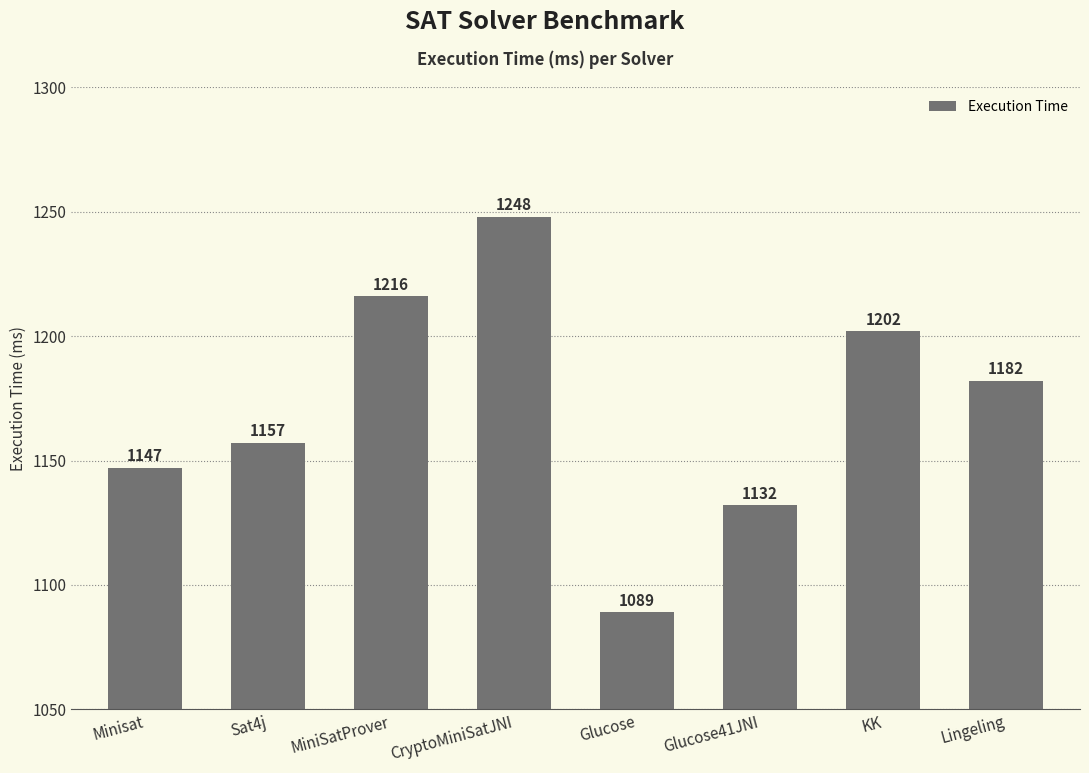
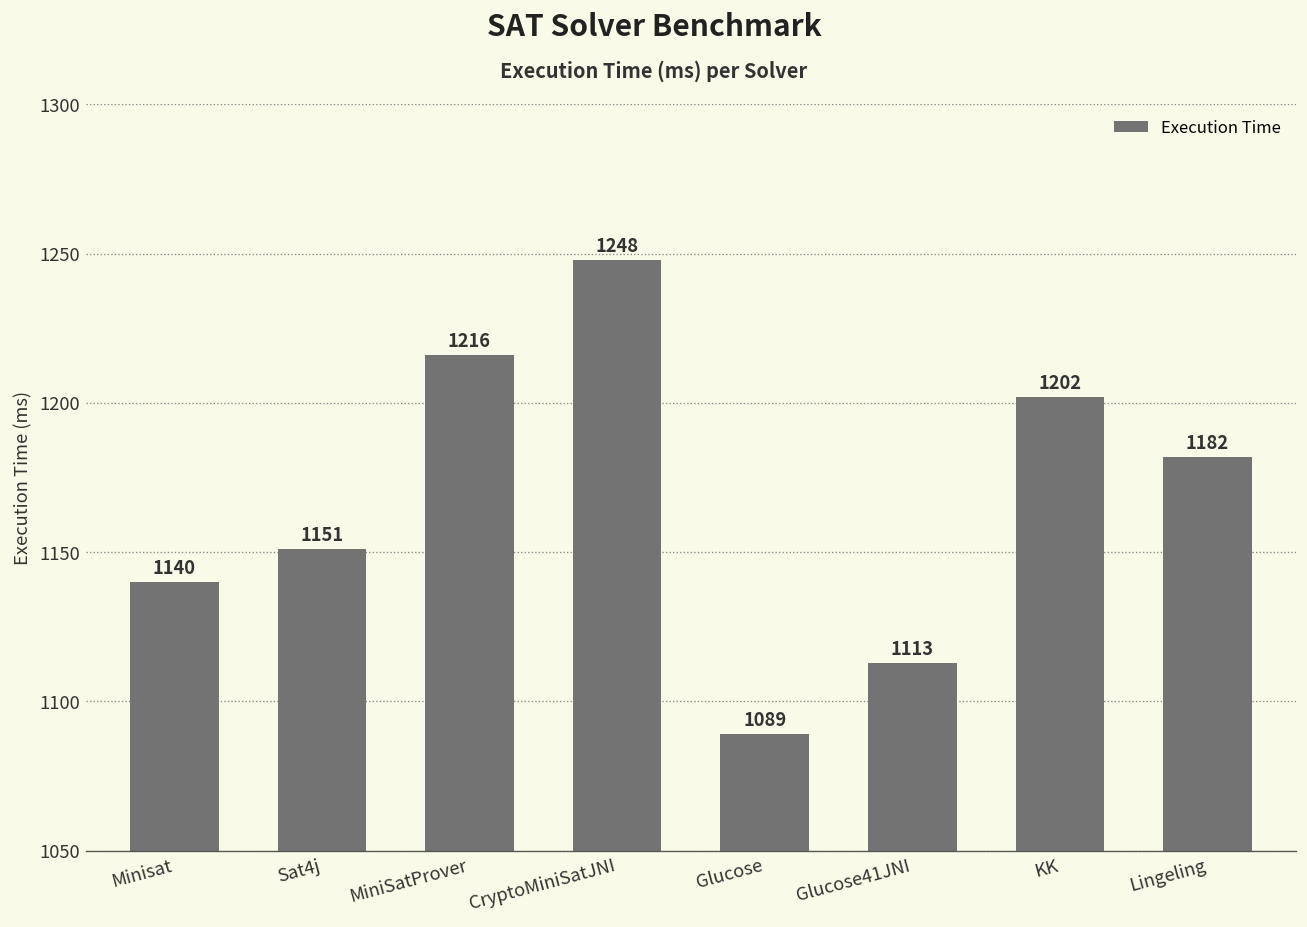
Minisat: 1147 -> 1140
Sat4j: 1157 -> 1151
Glucose41JNI: 1132 -> 1113
